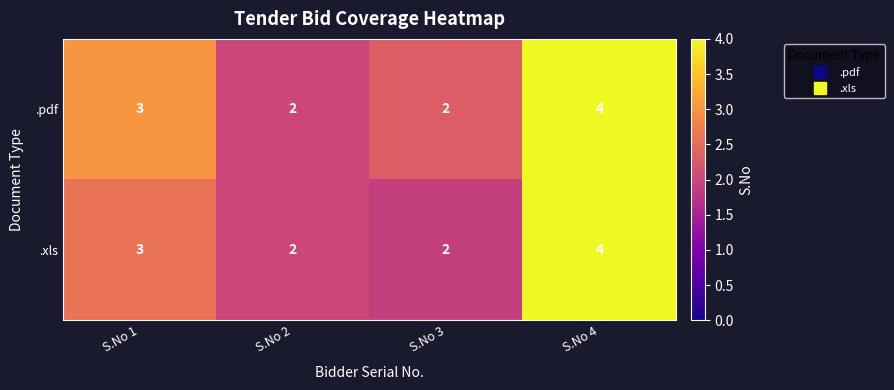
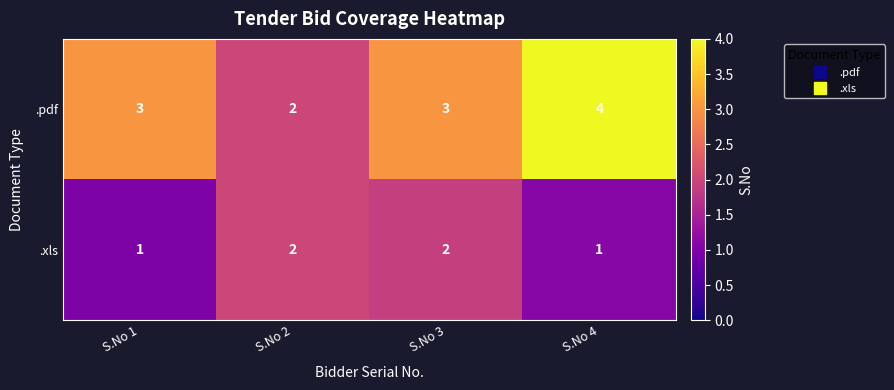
.pdf, S.No 3: 2 -> 3
.xls, S.No 1: 3 -> 1
.xls, S.No 4: 4 -> 1
